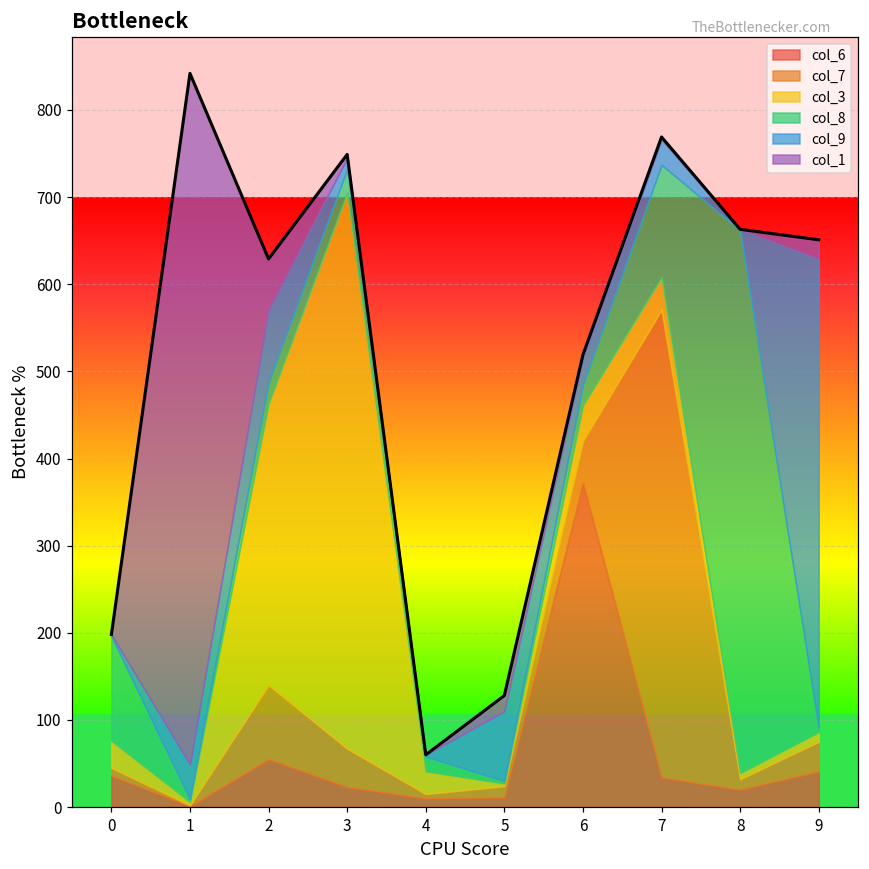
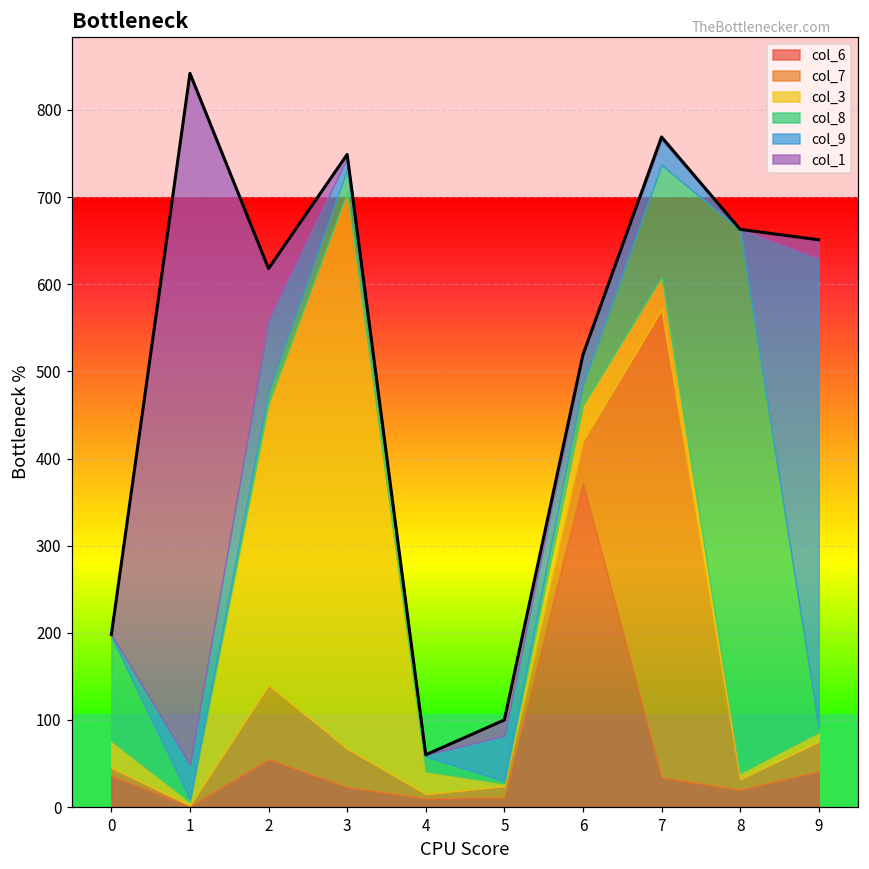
col_8, 2: 30 -> 10
col_9, 5: 80 -> 50
